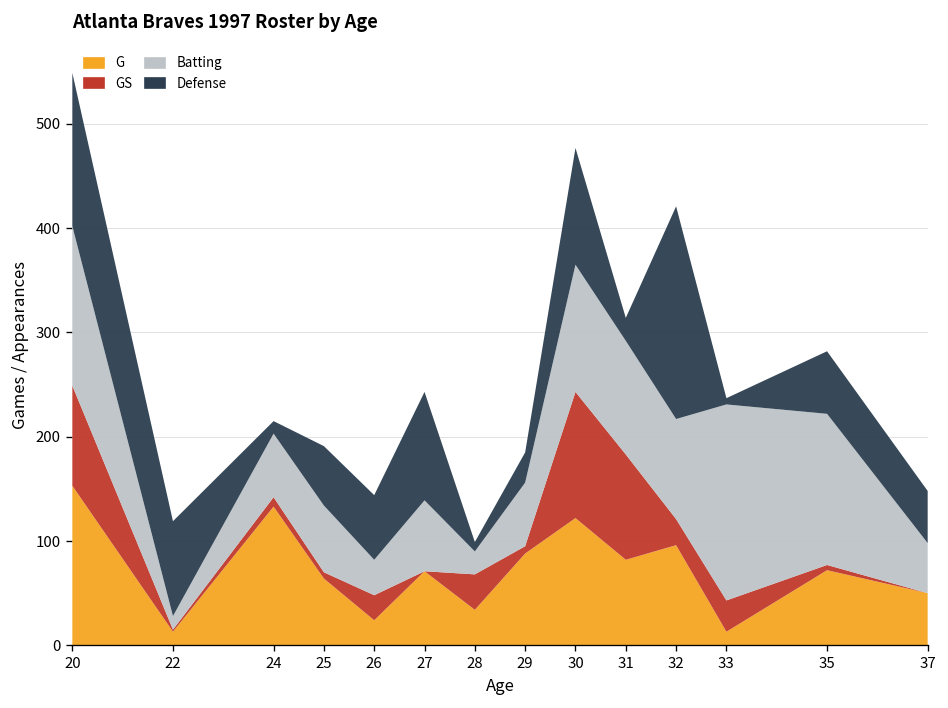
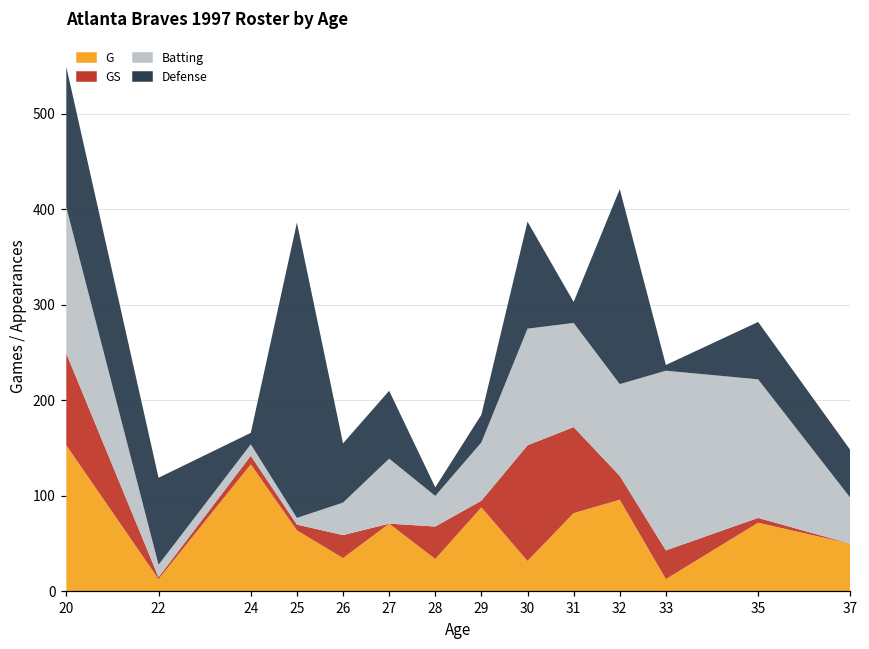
Batting, 24: 60 -> 10
Batting, 25: 60 -> 10
Defense, 25: 60 -> 310
G, 26: 20 -> 40
Defense, 27: 100 -> 70
Batting, 28: 20 -> 30
G, 30: 120 -> 30
GS, 31: 100 -> 90
